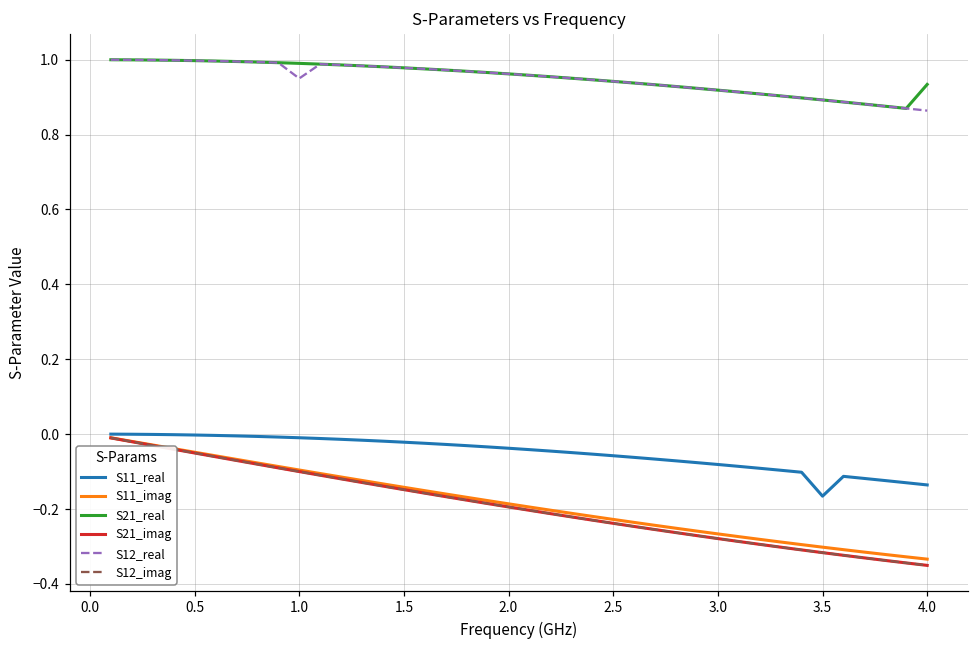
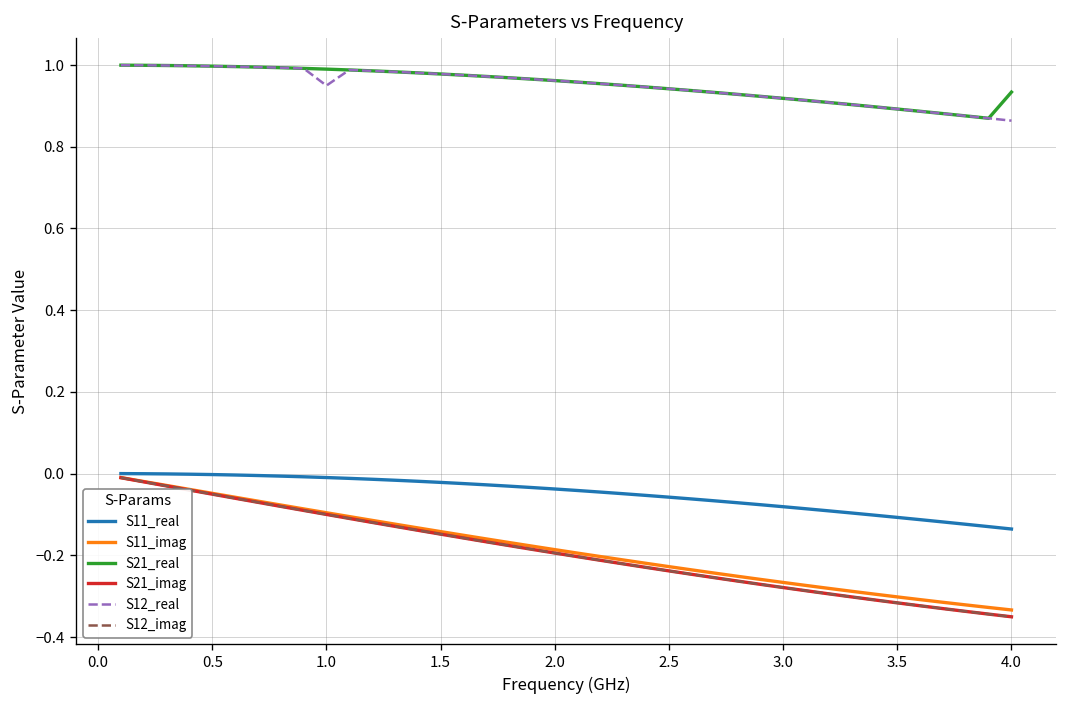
S11_real, 3.5: -0.17 -> -0.11
